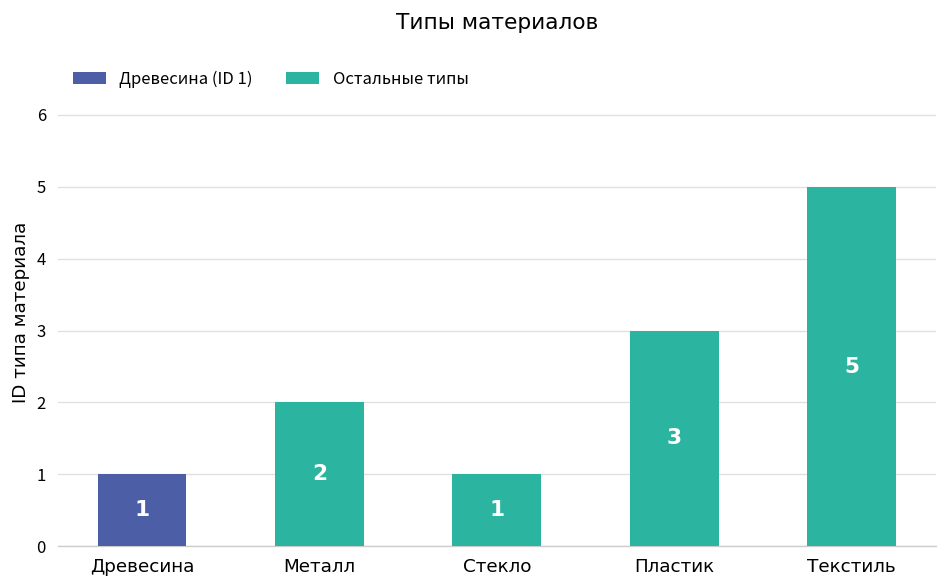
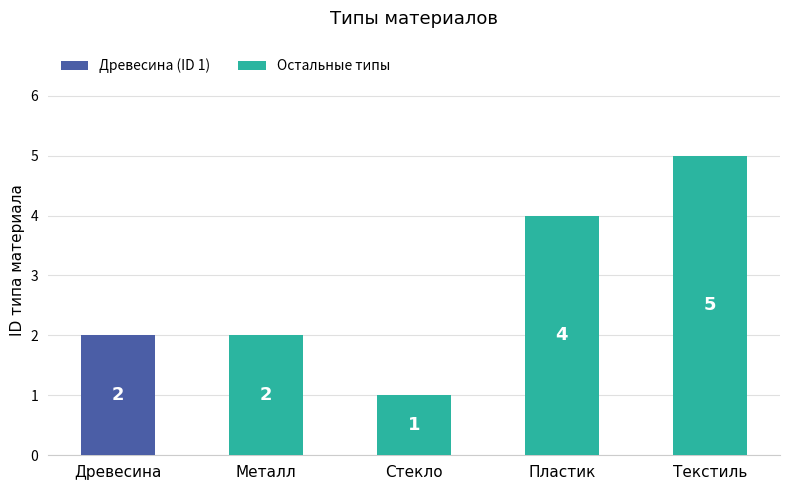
Древесина: 1 -> 2
Пластик: 3 -> 4
